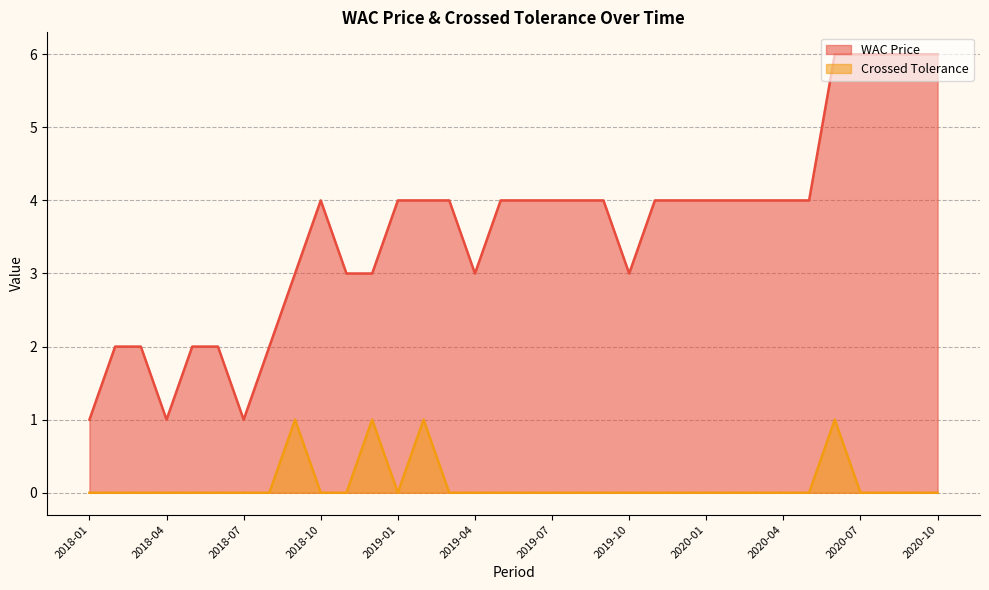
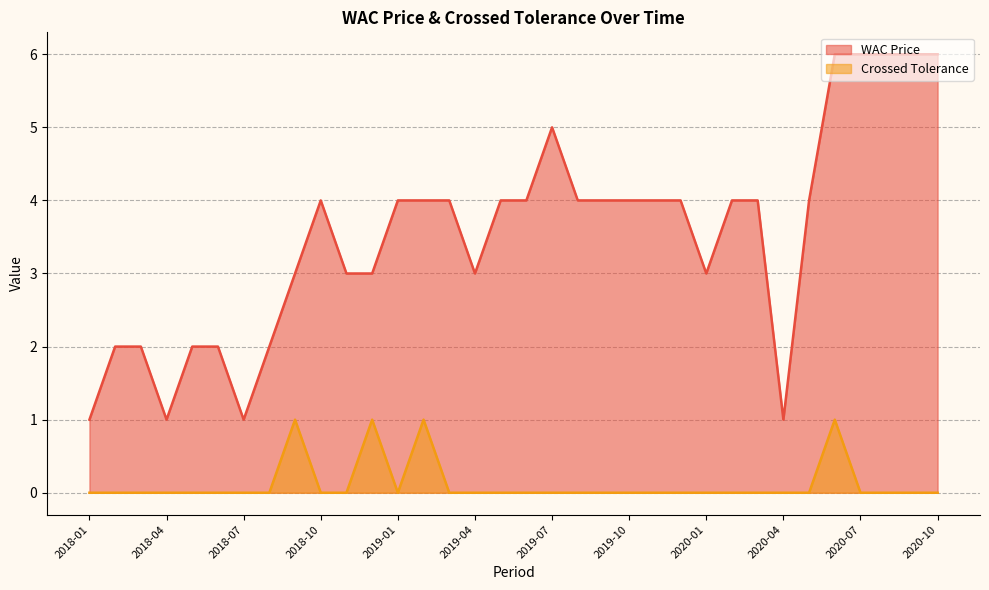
WAC Price, 2019-07: 4 -> 5
WAC Price, 2019-10: 3 -> 4
WAC Price, 2020-01: 4 -> 3
WAC Price, 2020-04: 4 -> 1
